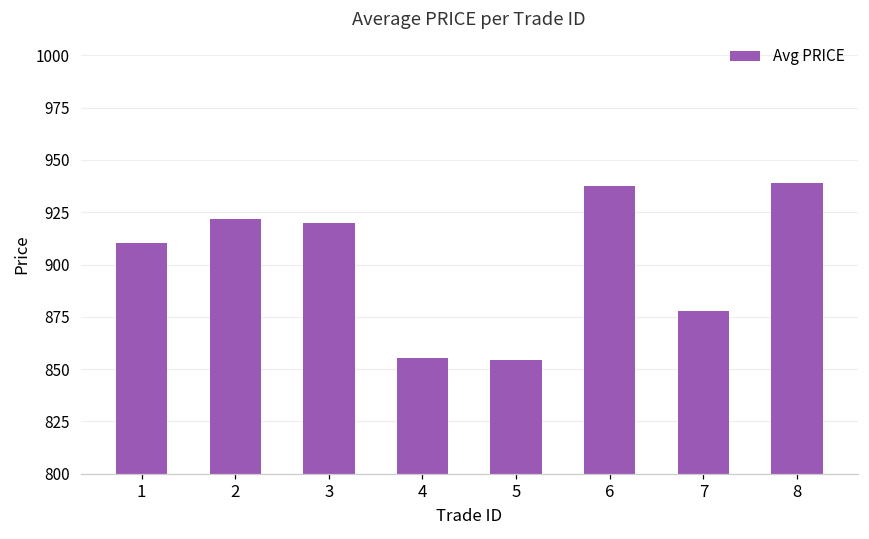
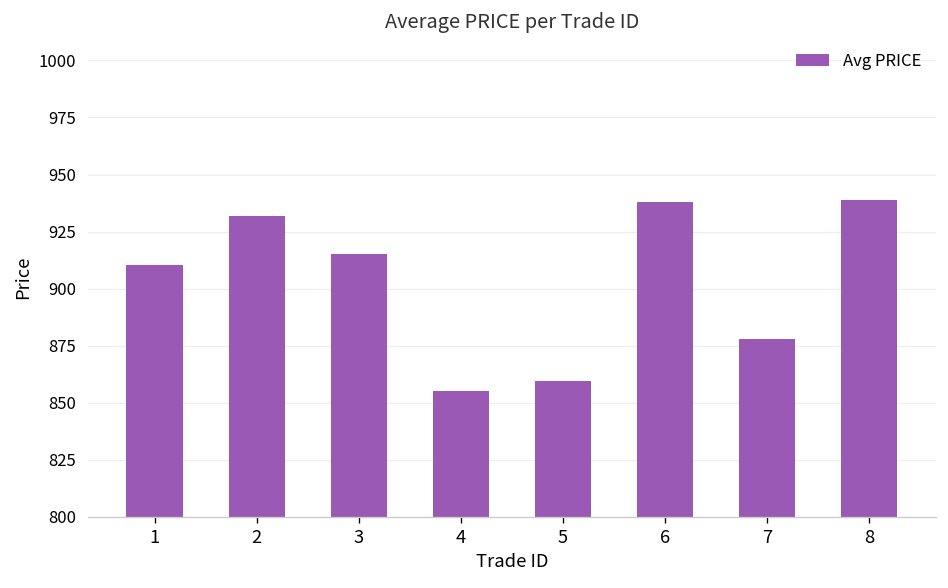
2: 922 -> 932
3: 920 -> 915
5: 854 -> 860
